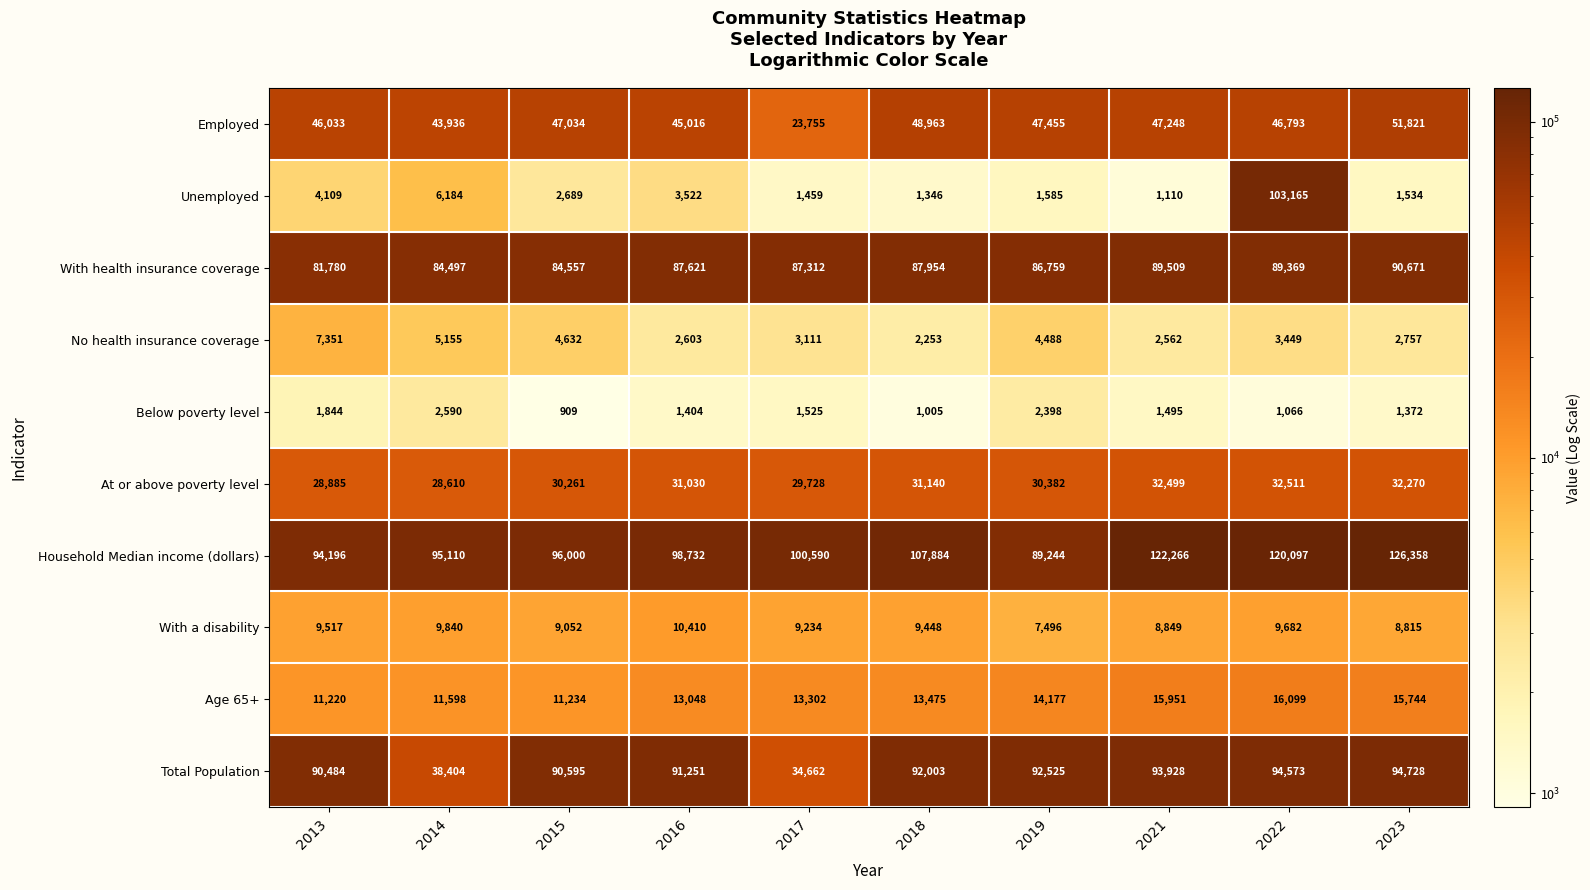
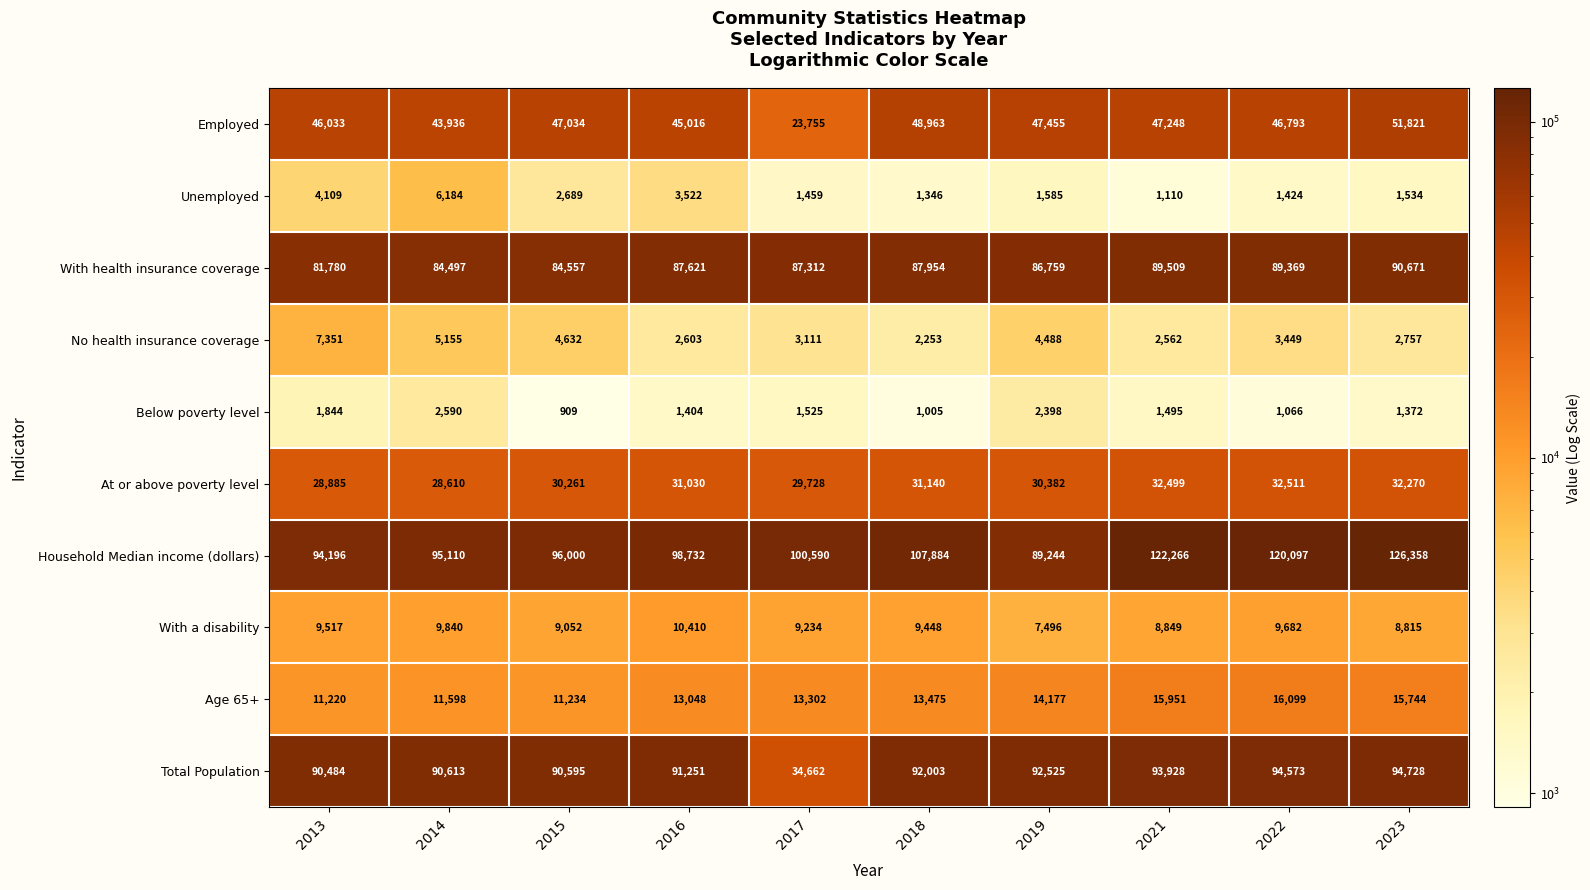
Unemployed, 2022: 103,165 -> 1,424
Total Population, 2014: 38,404 -> 90,613
